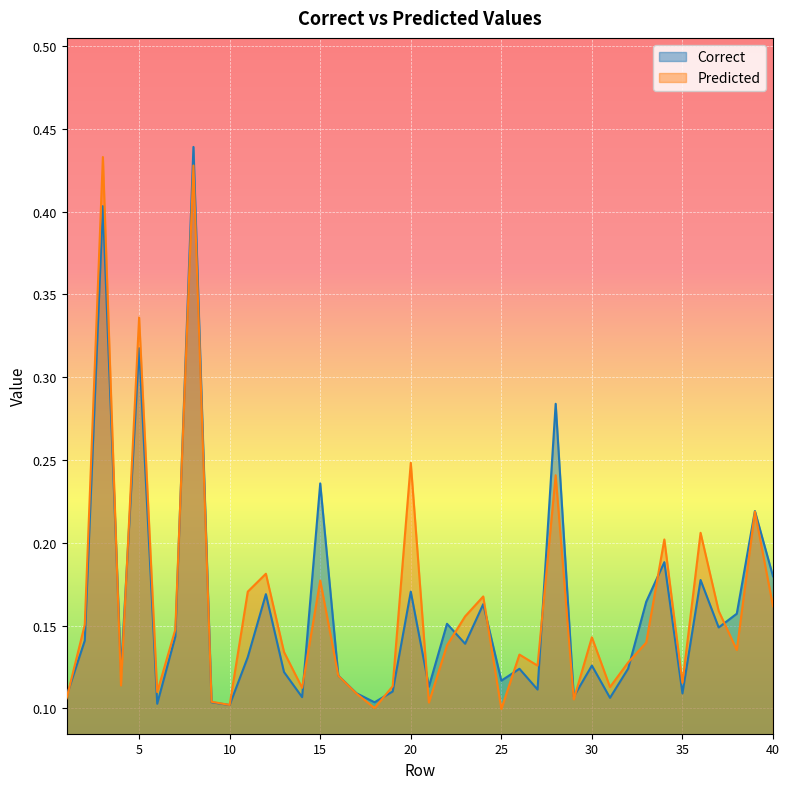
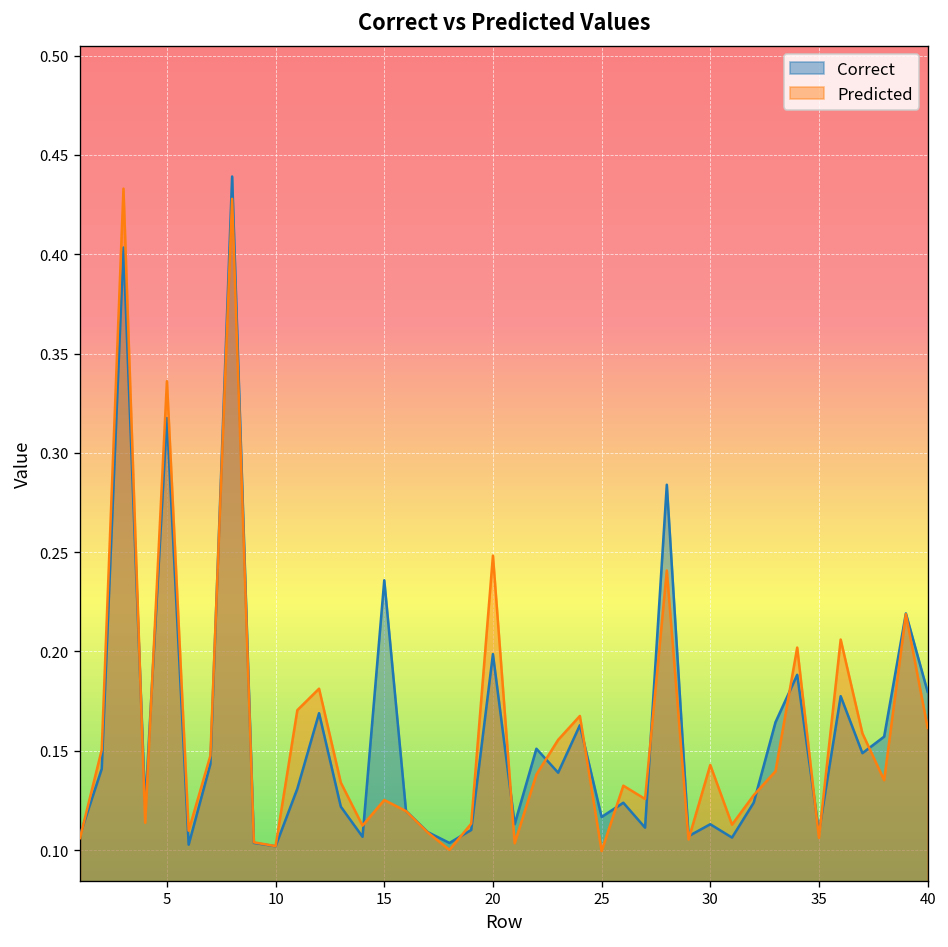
Predicted, 15: 0.177 -> 0.125
Correct, 20: 0.170 -> 0.199
Correct, 30: 0.126 -> 0.113
Predicted, 35: 0.115 -> 0.106
